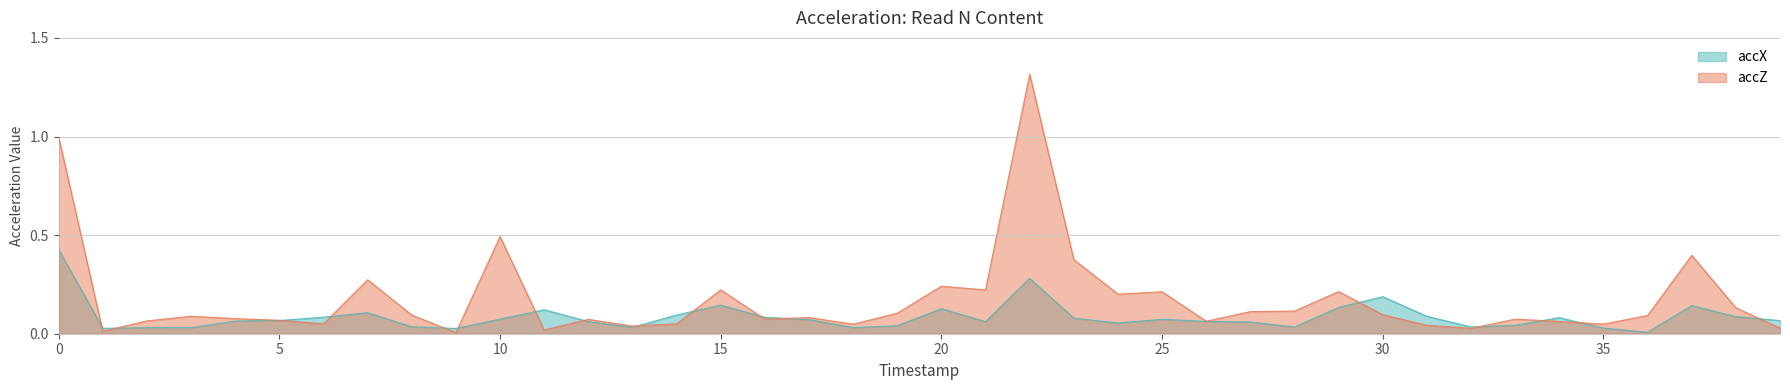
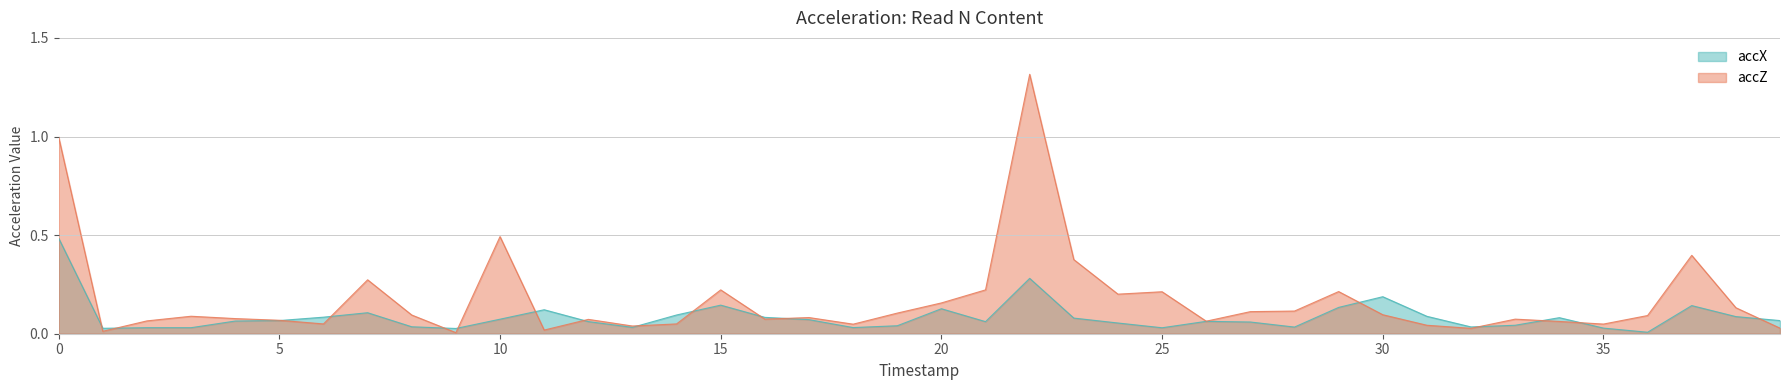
accX, 0: 0.43 -> 0.48
accZ, 20: 0.24 -> 0.16
accX, 25: 0.07 -> 0.03
